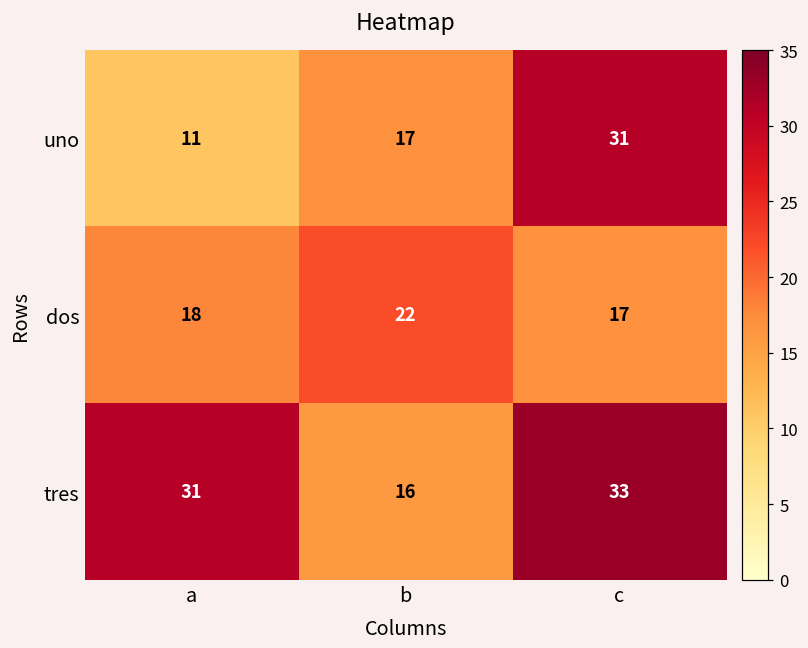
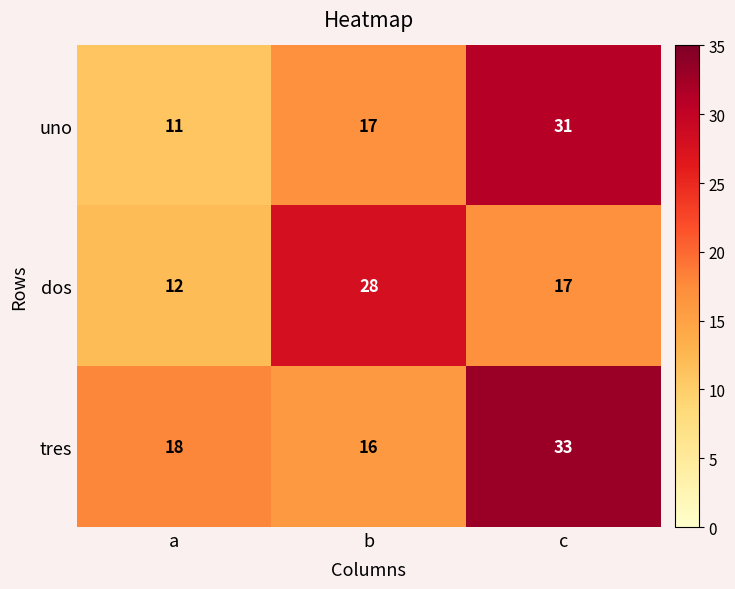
dos, a: 18 -> 12
dos, b: 22 -> 28
tres, a: 31 -> 18
